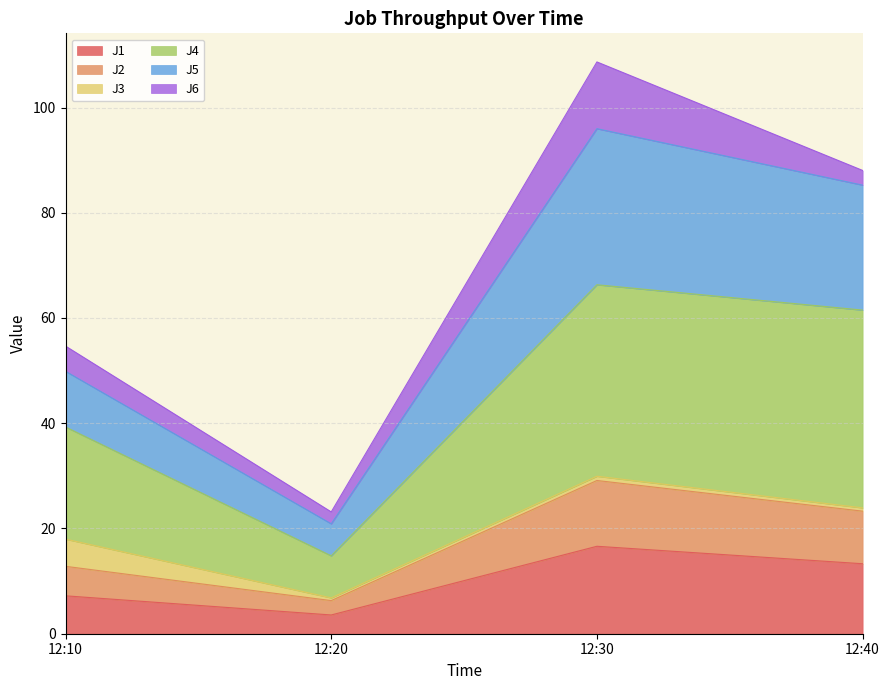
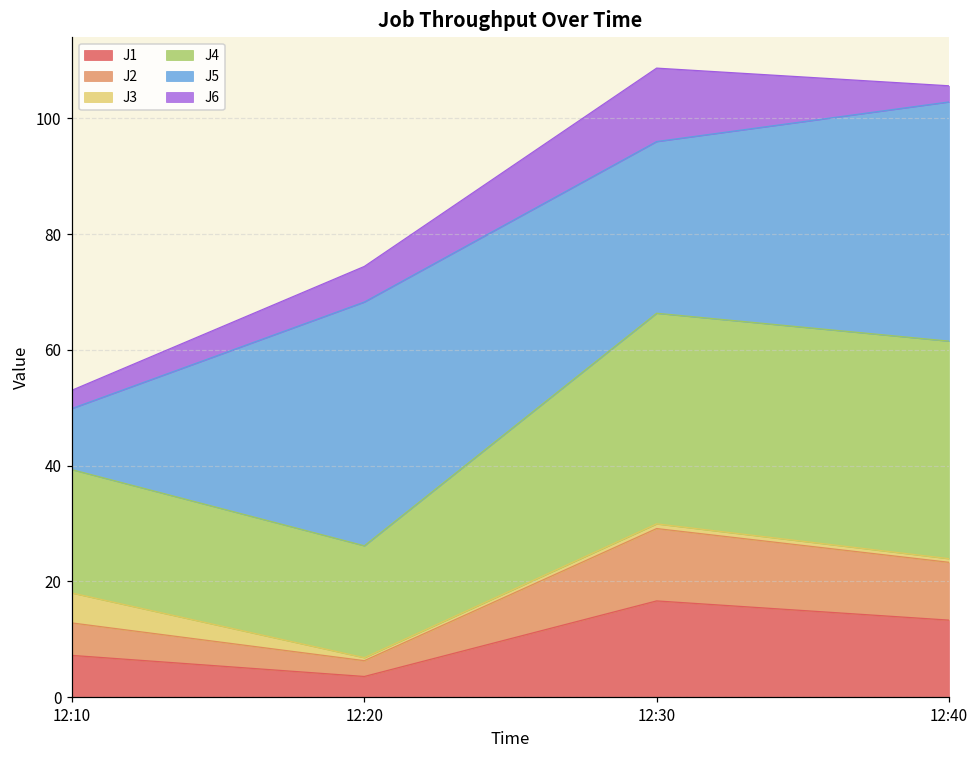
J6, 12:10: 5 -> 3
J4, 12:20: 8 -> 19
J5, 12:20: 6 -> 42
J6, 12:20: 2 -> 6
J5, 12:40: 24 -> 41
